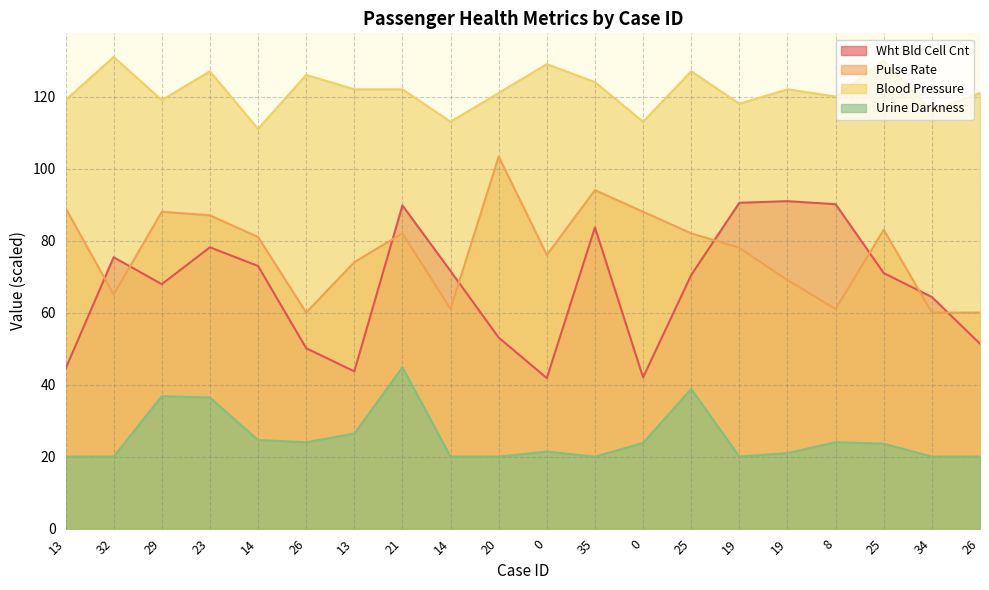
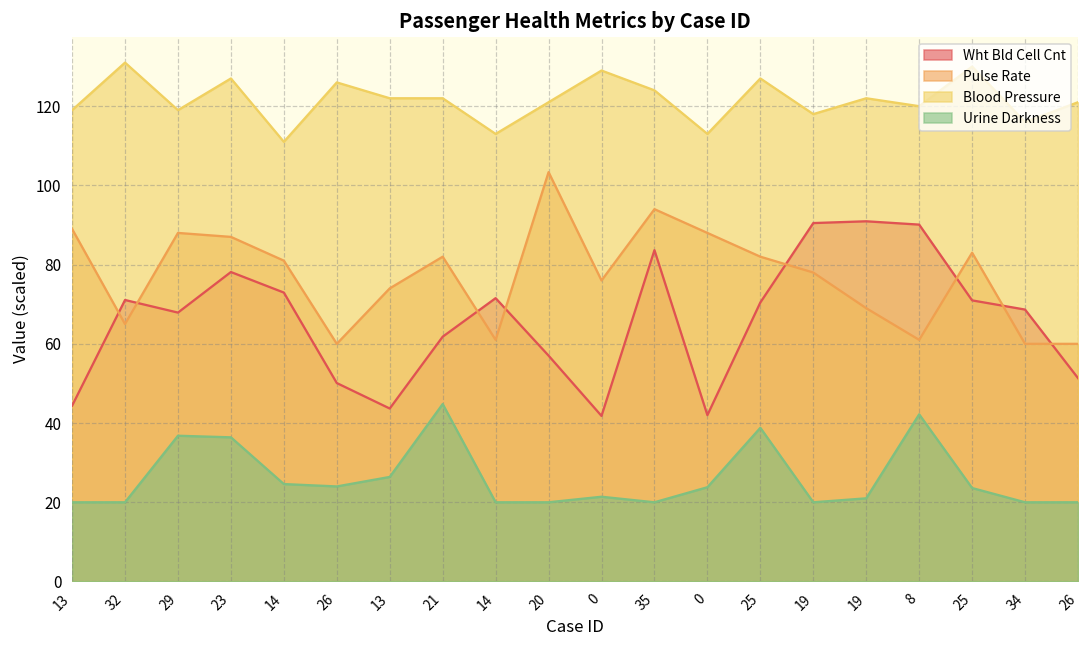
Wht Bld Cell Cnt, 32: 75 -> 71
Wht Bld Cell Cnt, 21: 90 -> 62
Wht Bld Cell Cnt, 20: 53 -> 57
Urine Darkness, 8: 24 -> 42
Wht Bld Cell Cnt, 34: 64 -> 69
